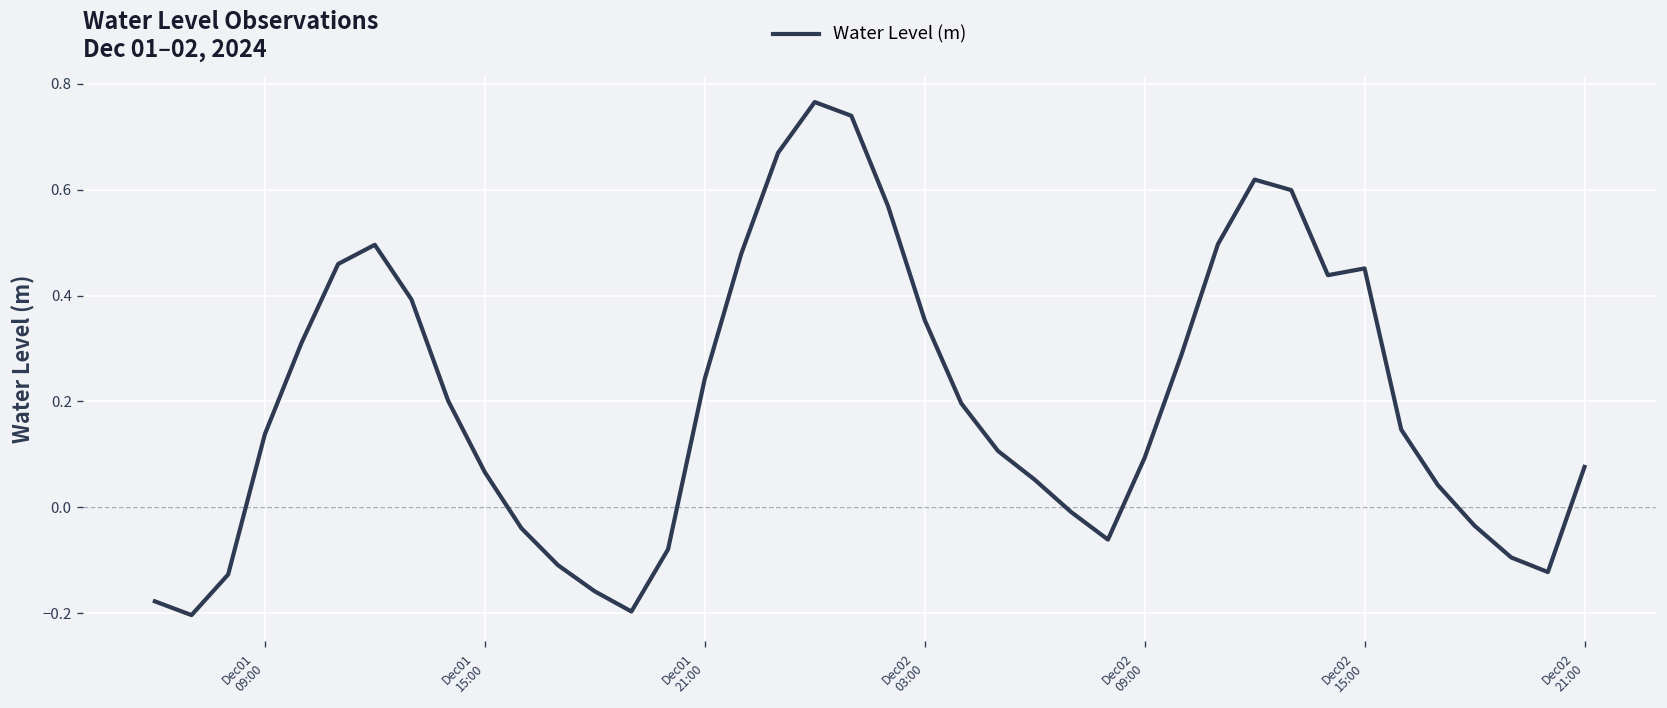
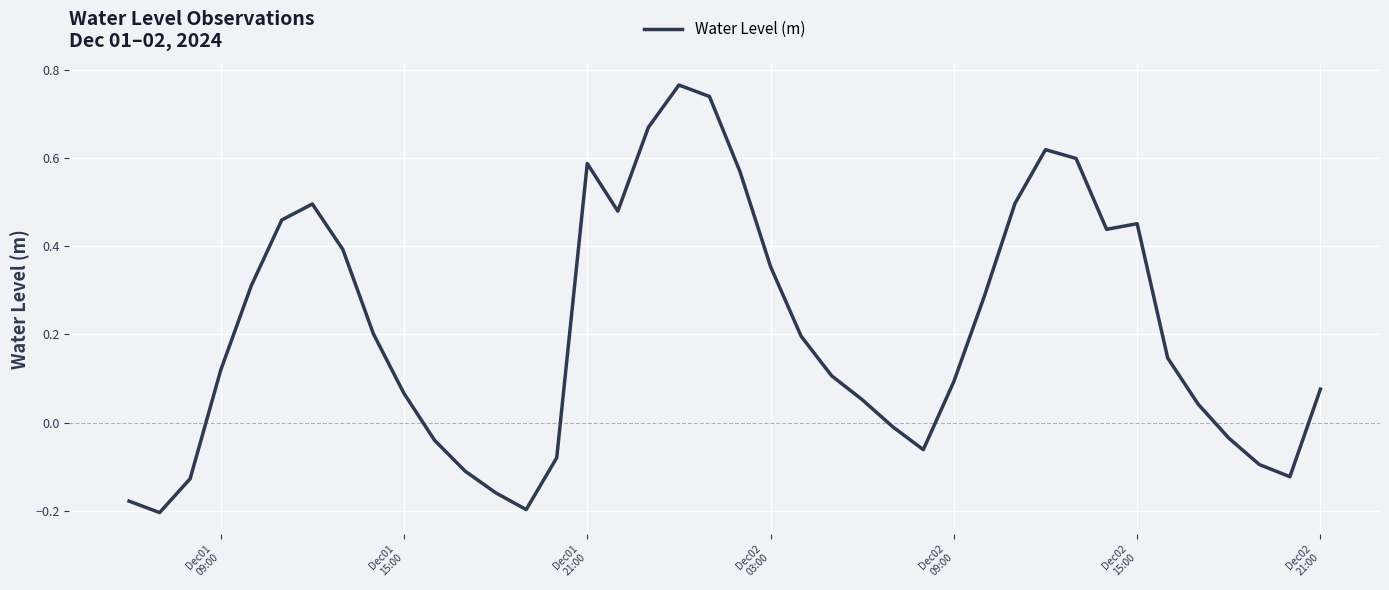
Dec01 09:00: 0.14 -> 0.12
Dec01 21:00: 0.24 -> 0.59
